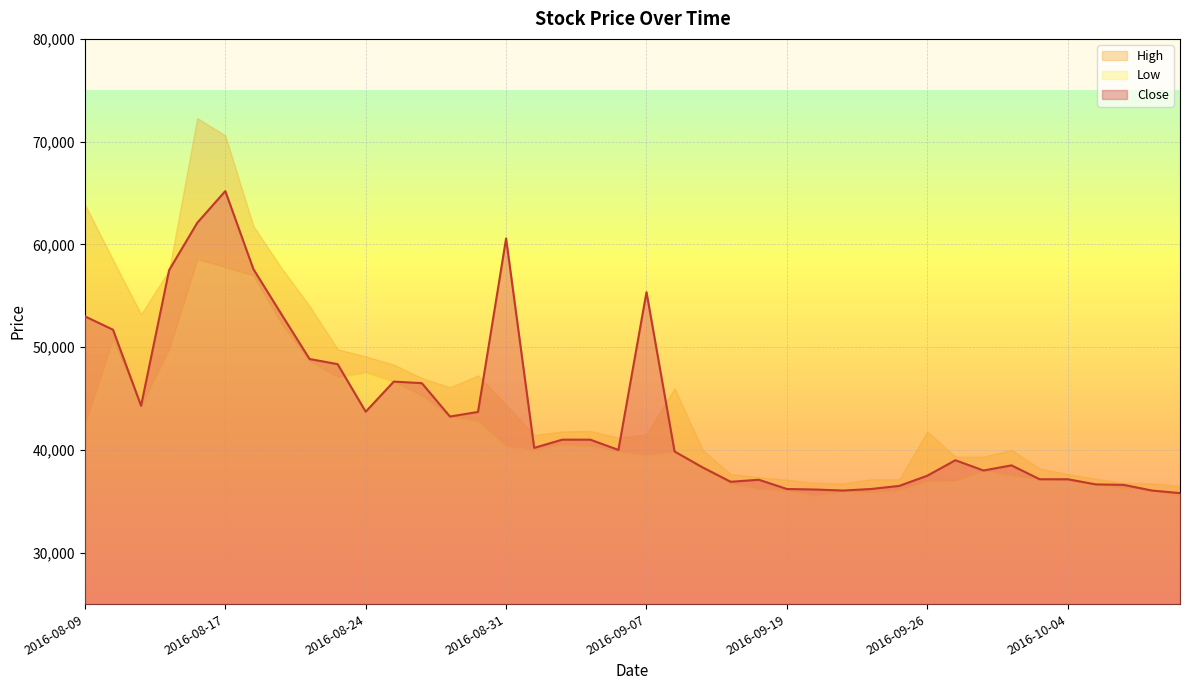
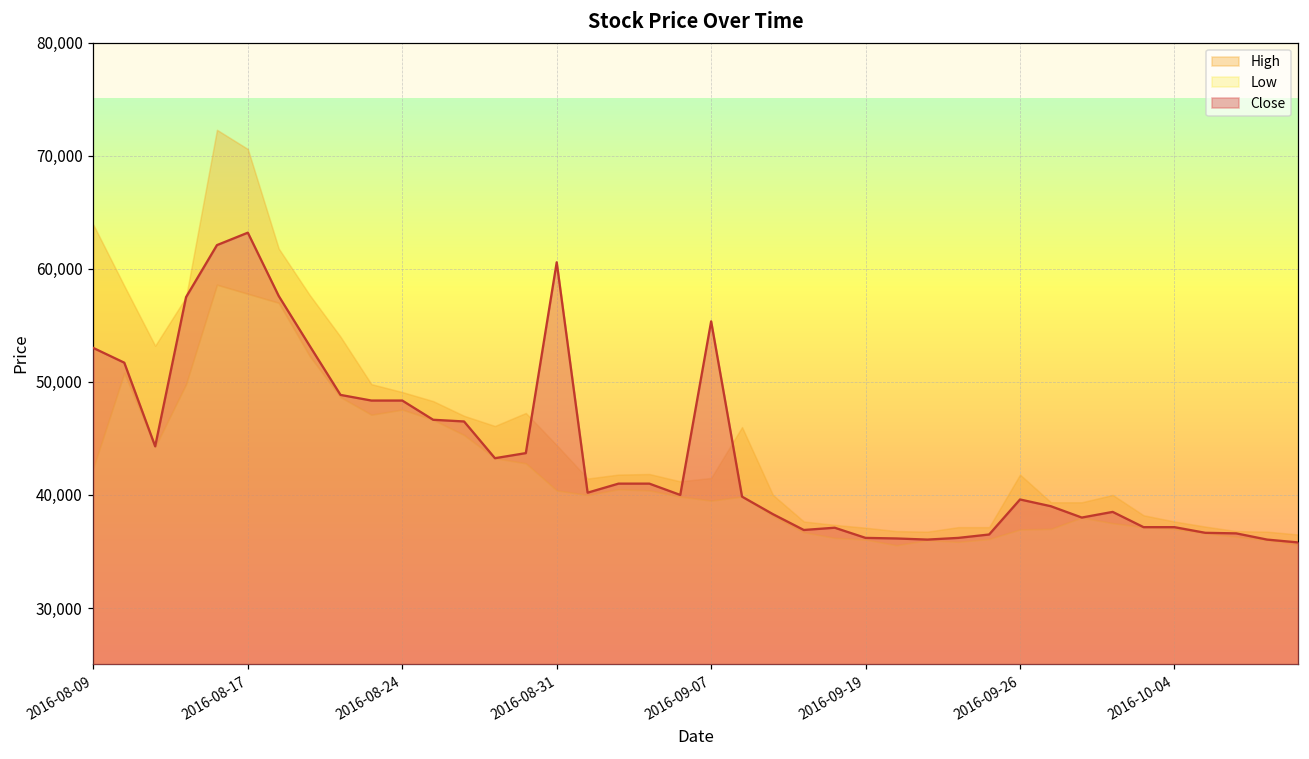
Close, 2016-08-17: 65,200 -> 63,200
Close, 2016-08-24: 43,700 -> 48,400
Close, 2016-09-26: 37,500 -> 39,600
